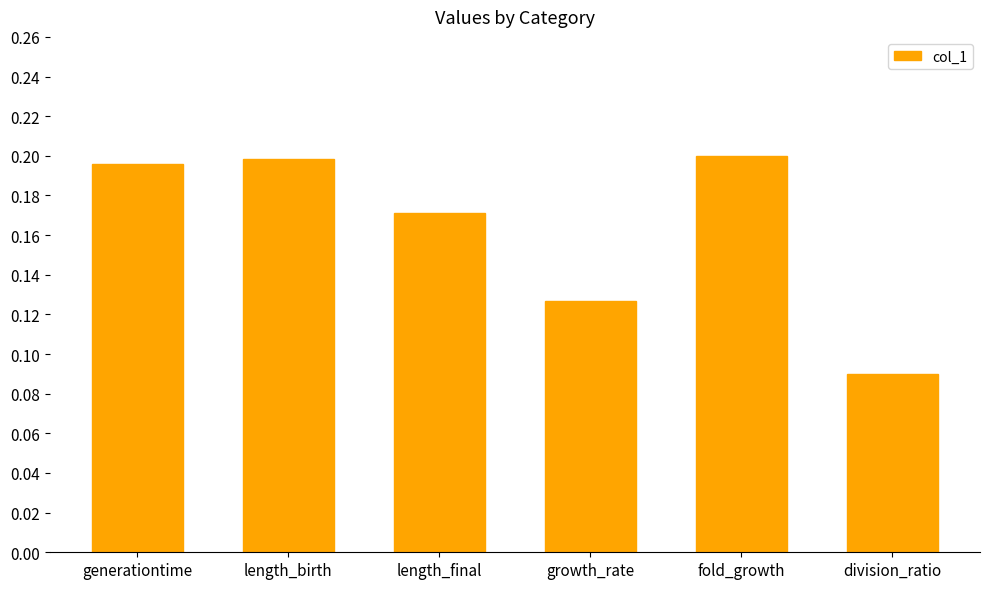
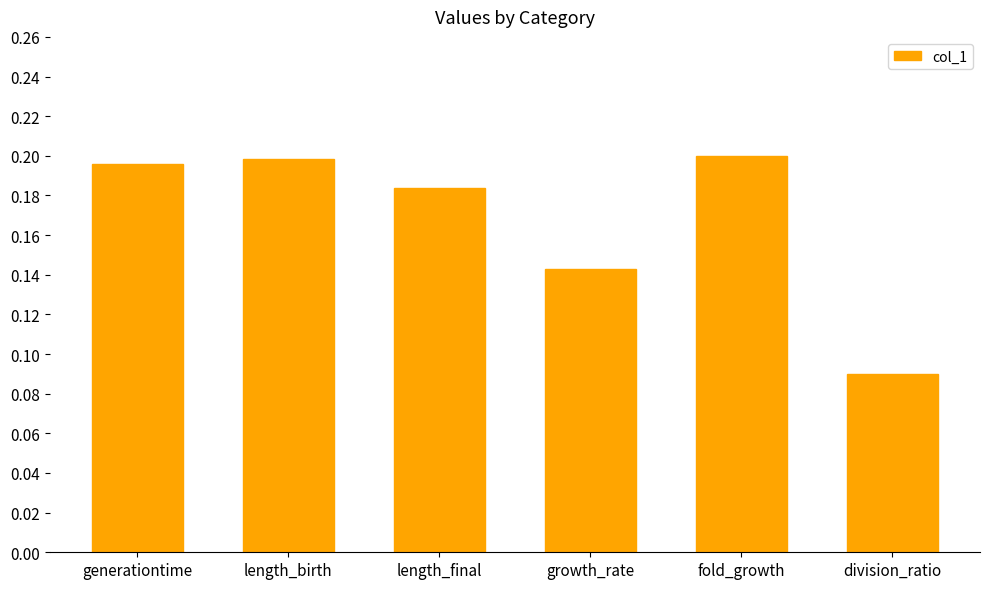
length_final: 0.171 -> 0.184
growth_rate: 0.127 -> 0.143
